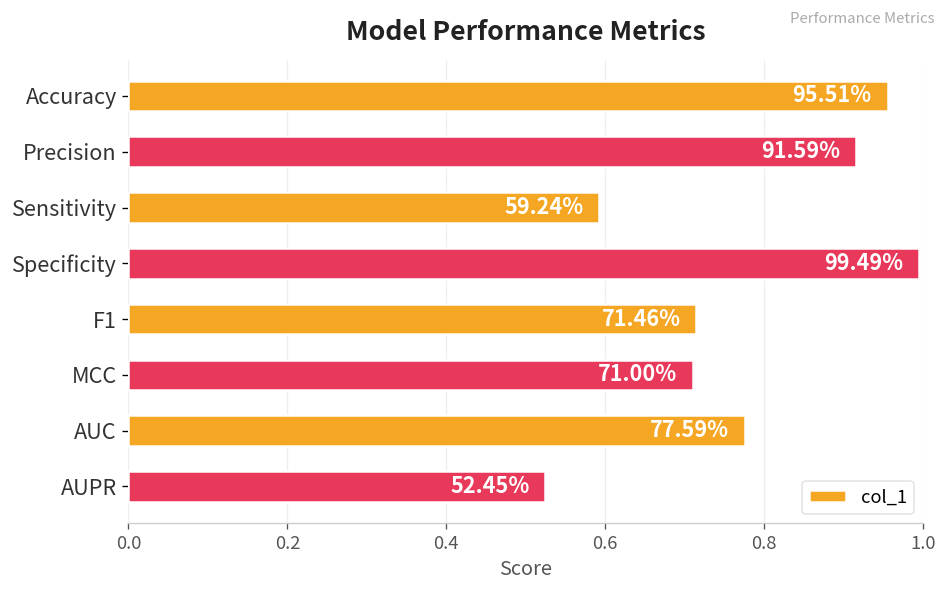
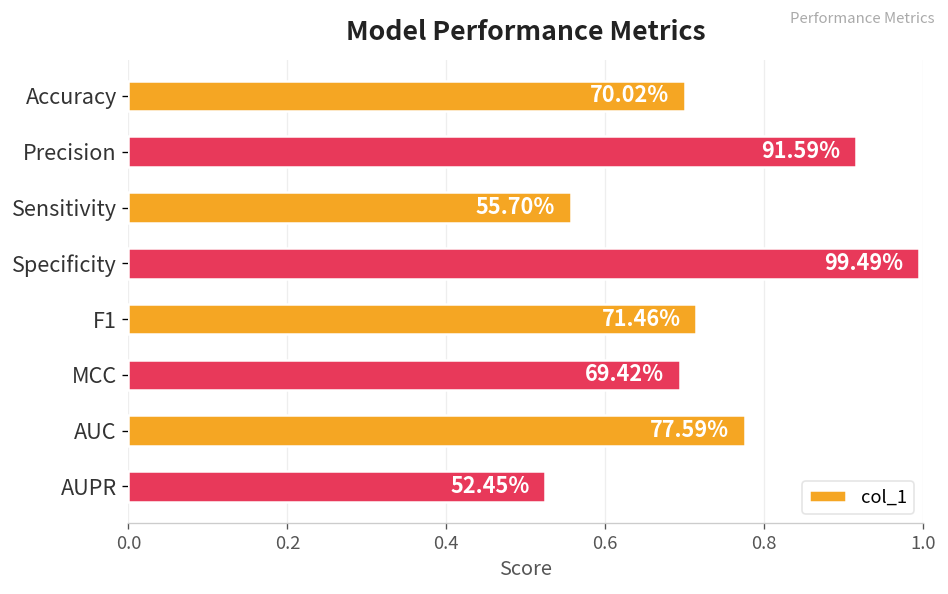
Accuracy: 95.51% -> 70.02%
Sensitivity: 59.24% -> 55.70%
MCC: 71.00% -> 69.42%
